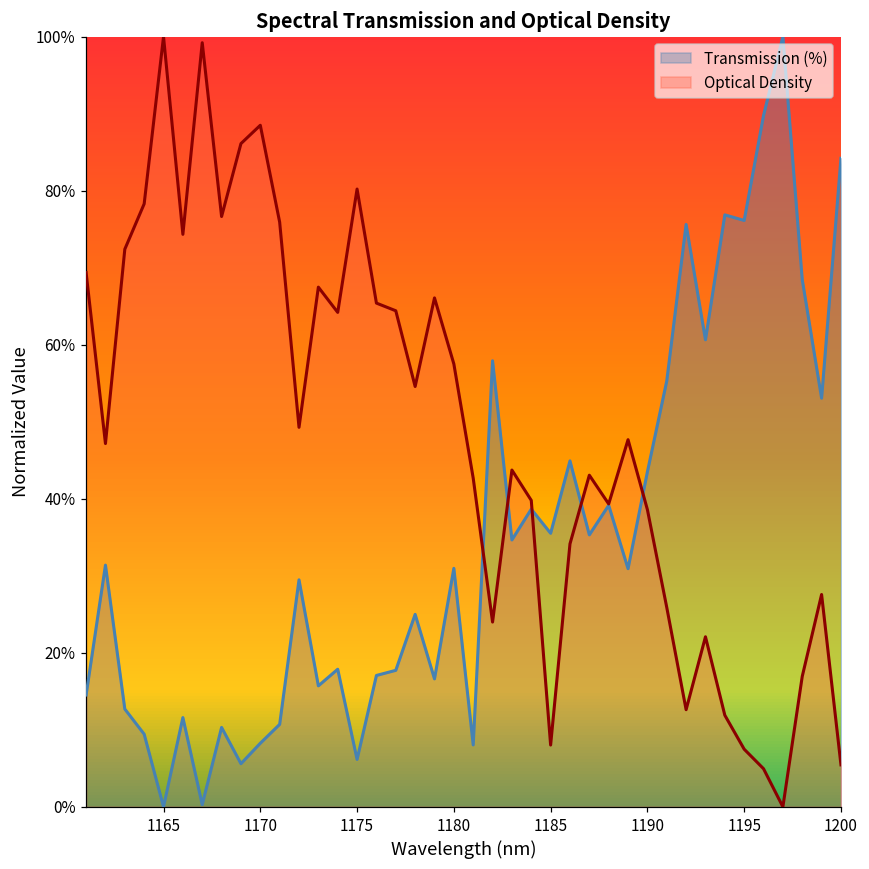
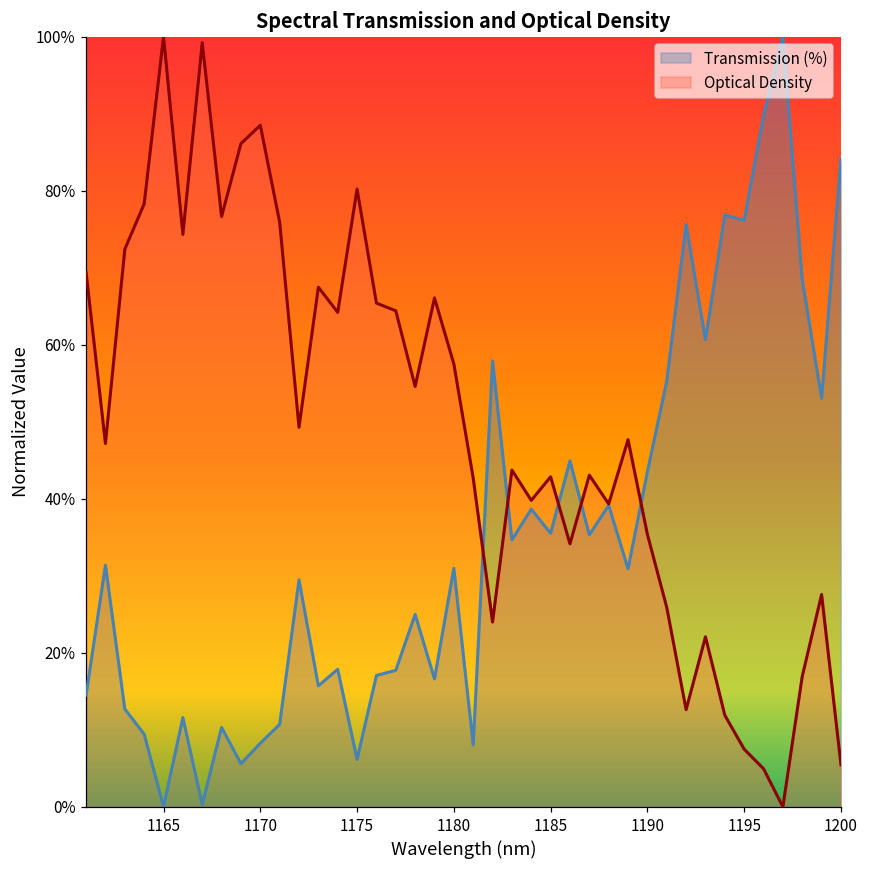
Optical Density, 1185: 8% -> 43%
Optical Density, 1190: 39% -> 35%
